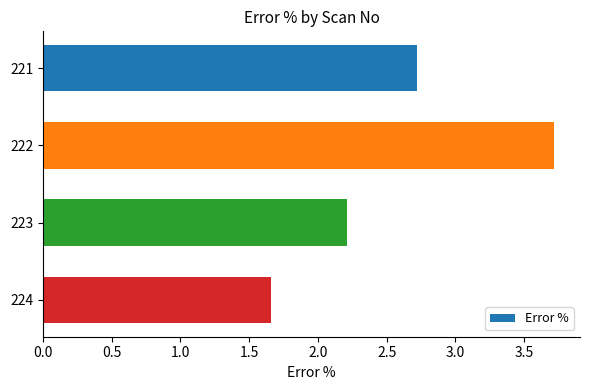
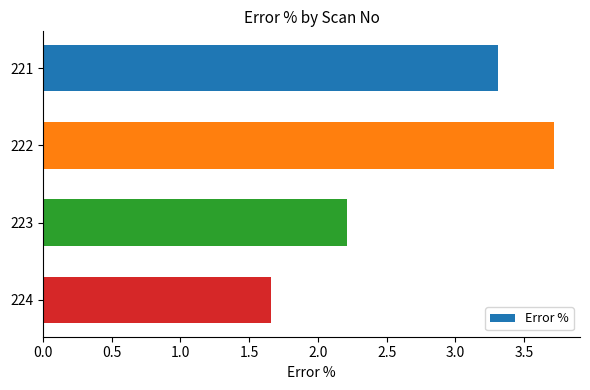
221: 2.72 -> 3.31
